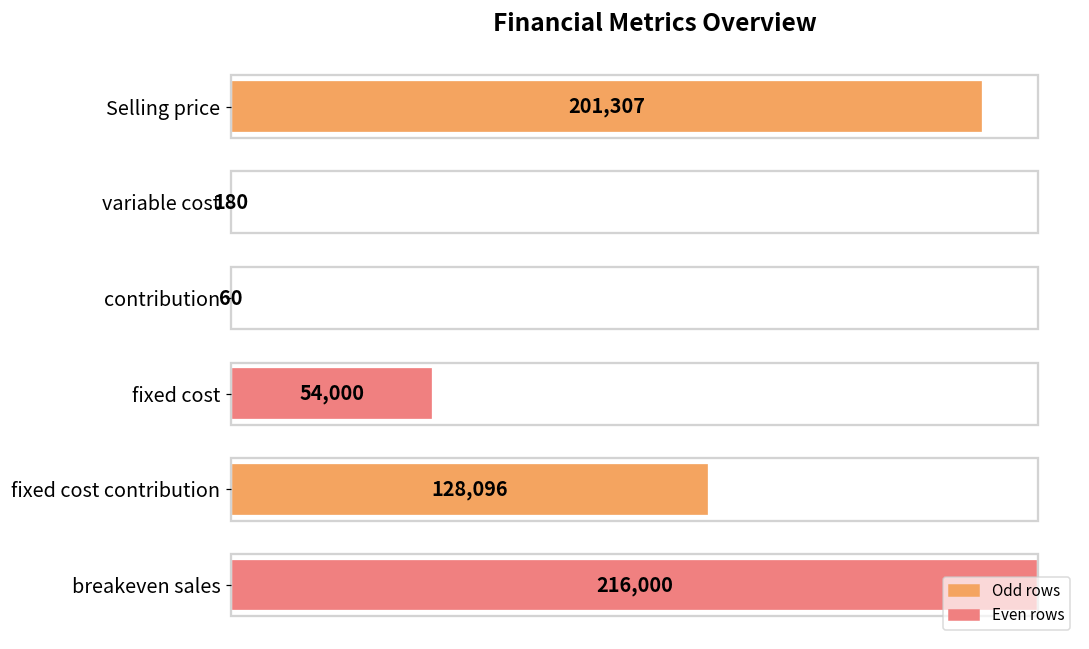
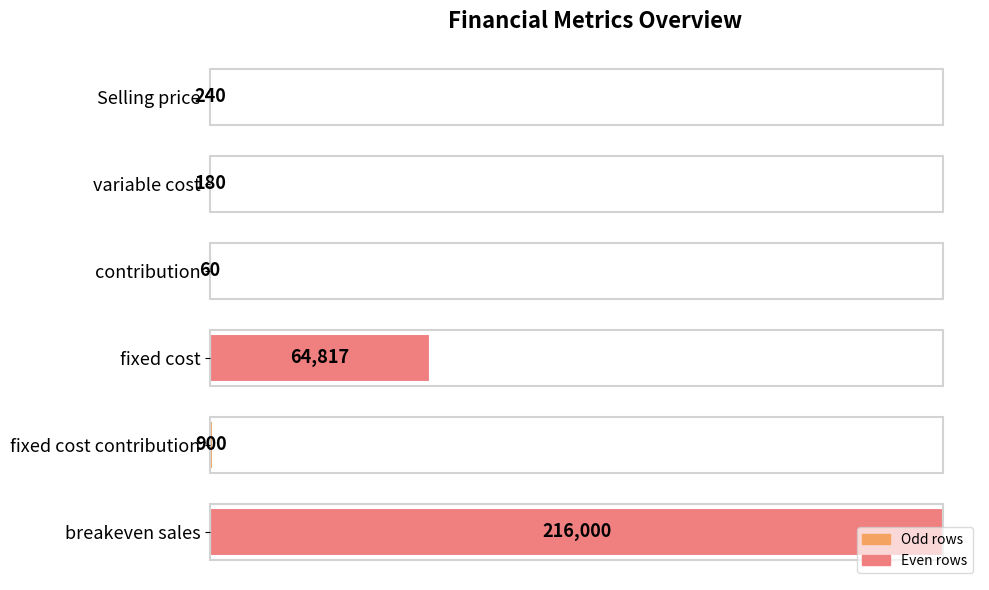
Selling price: 201,307 -> 240
fixed cost: 54,000 -> 64,817
fixed cost contribution: 128,096 -> 900
